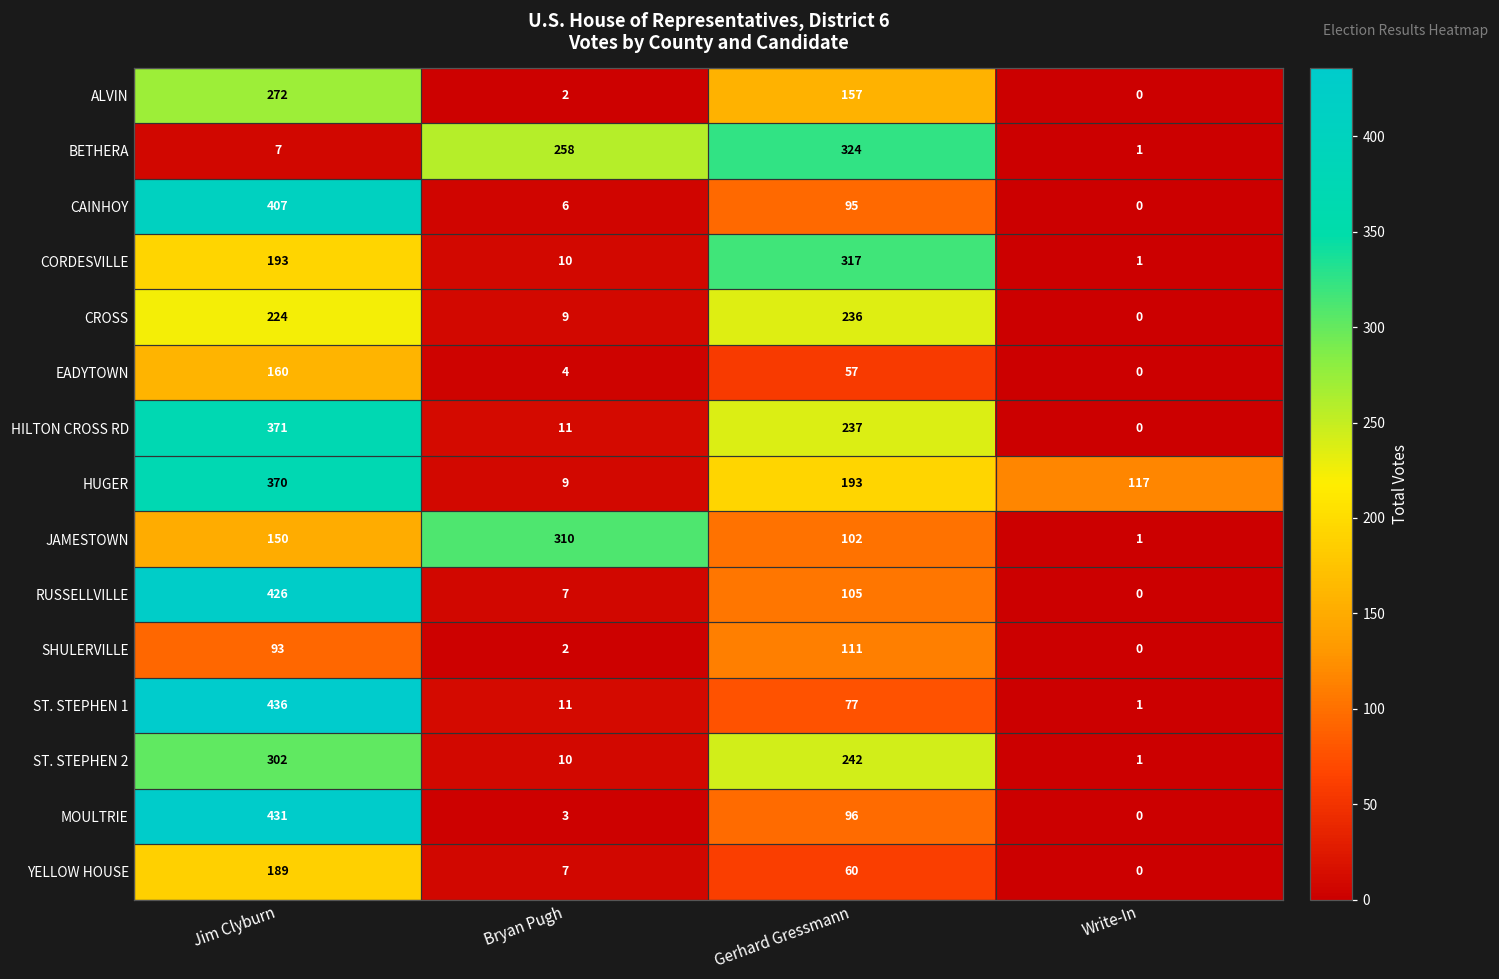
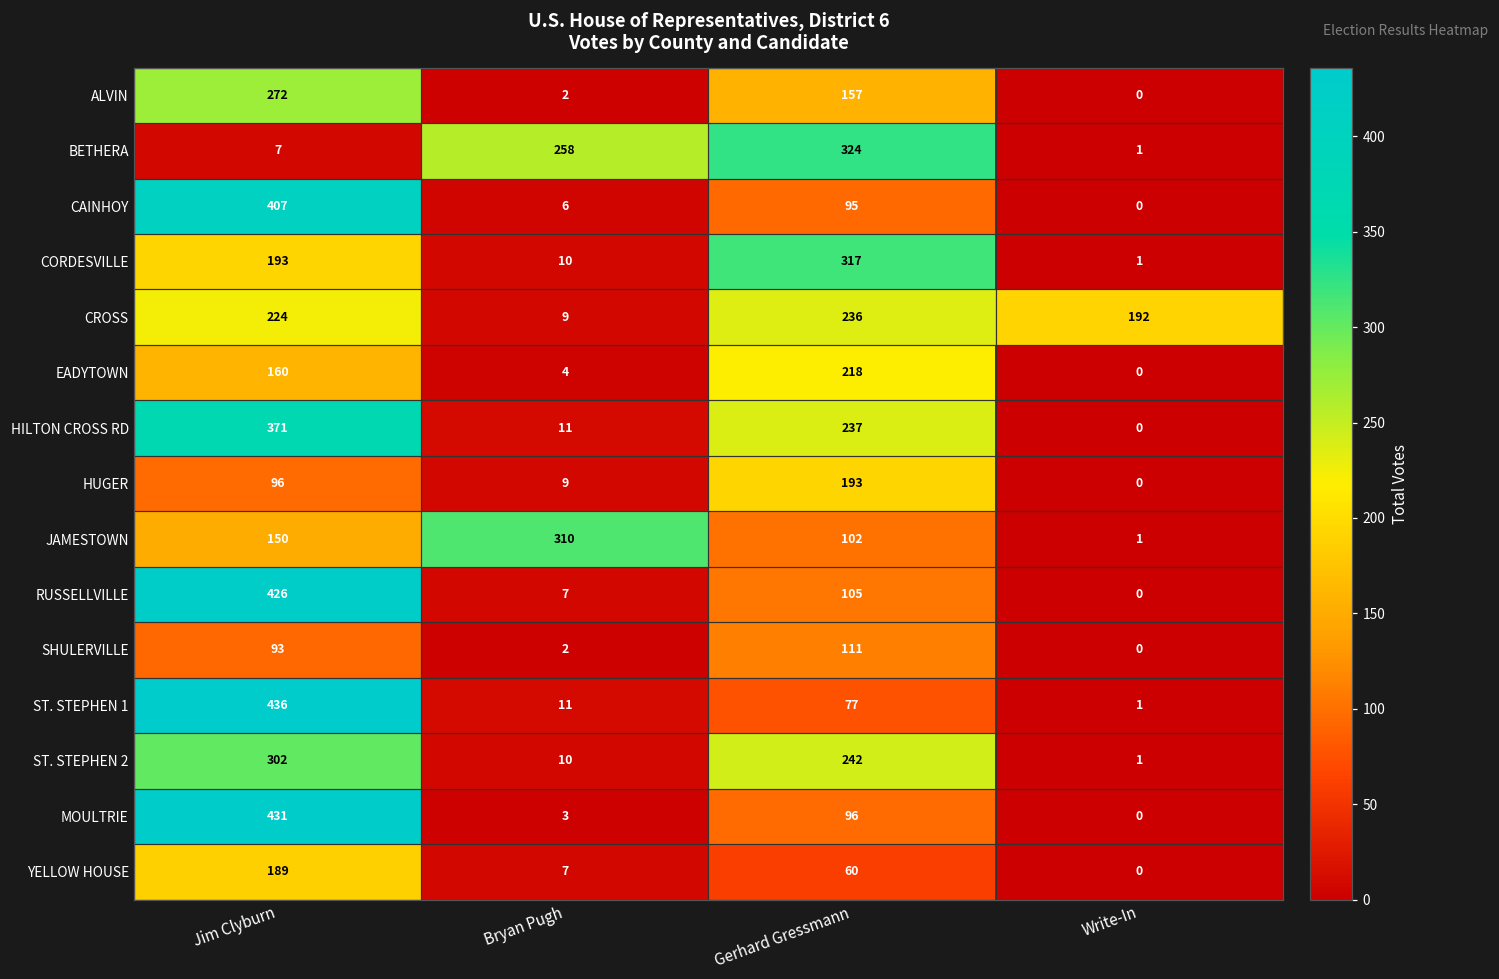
CROSS, Write-In: 0 -> 192
EADYTOWN, Gerhard Gressmann: 57 -> 218
HUGER, Jim Clyburn: 370 -> 96
HUGER, Write-In: 117 -> 0
